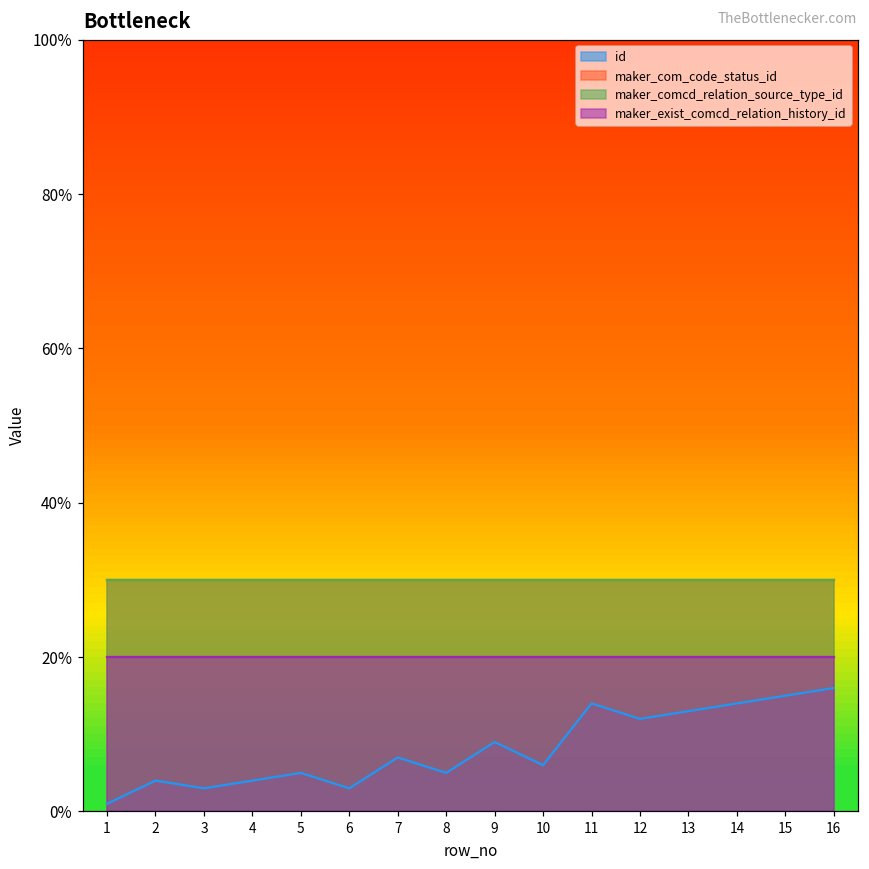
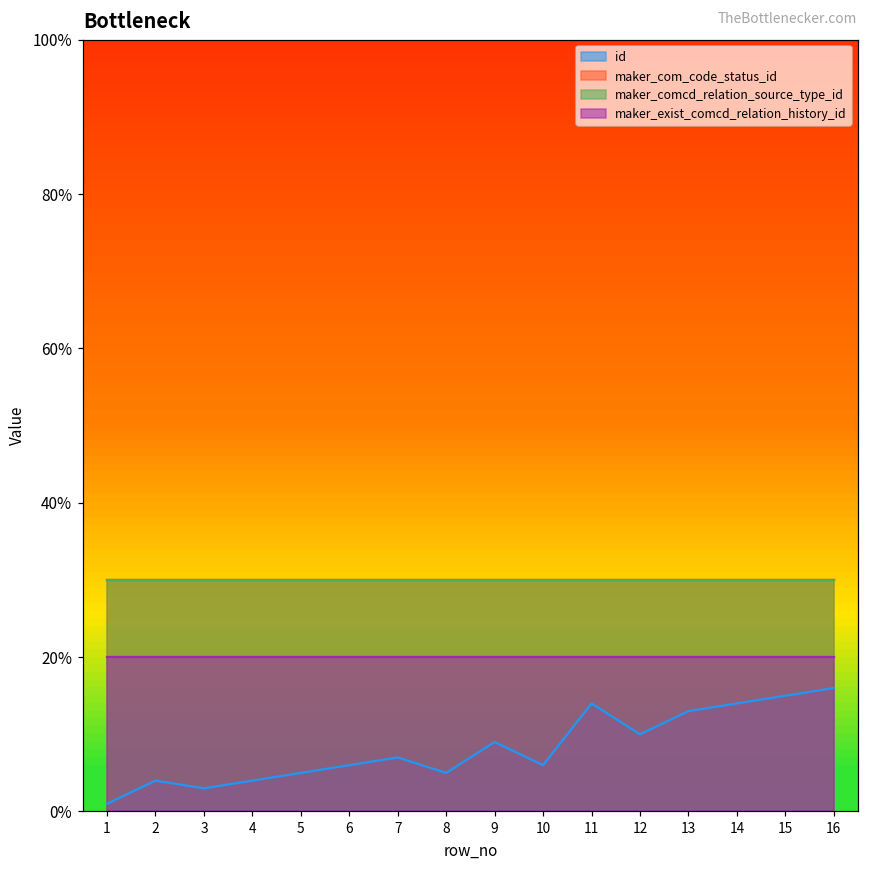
id, 6: 3% -> 6%
id, 12: 12% -> 10%
